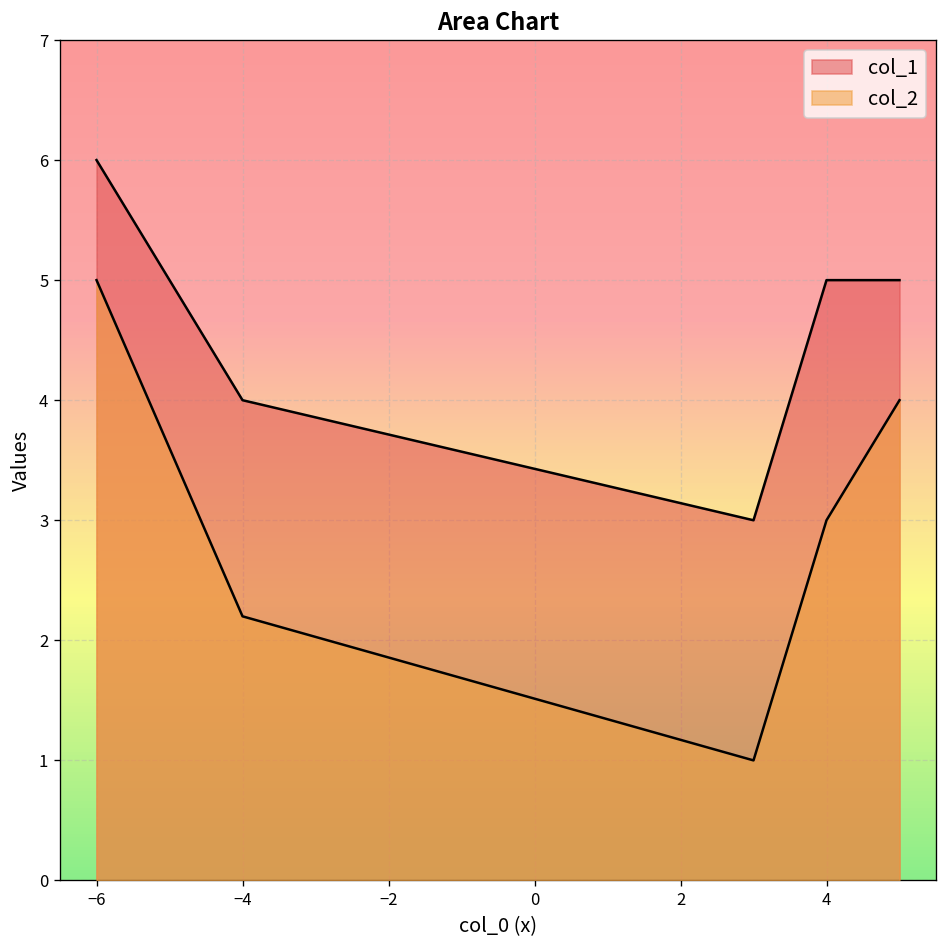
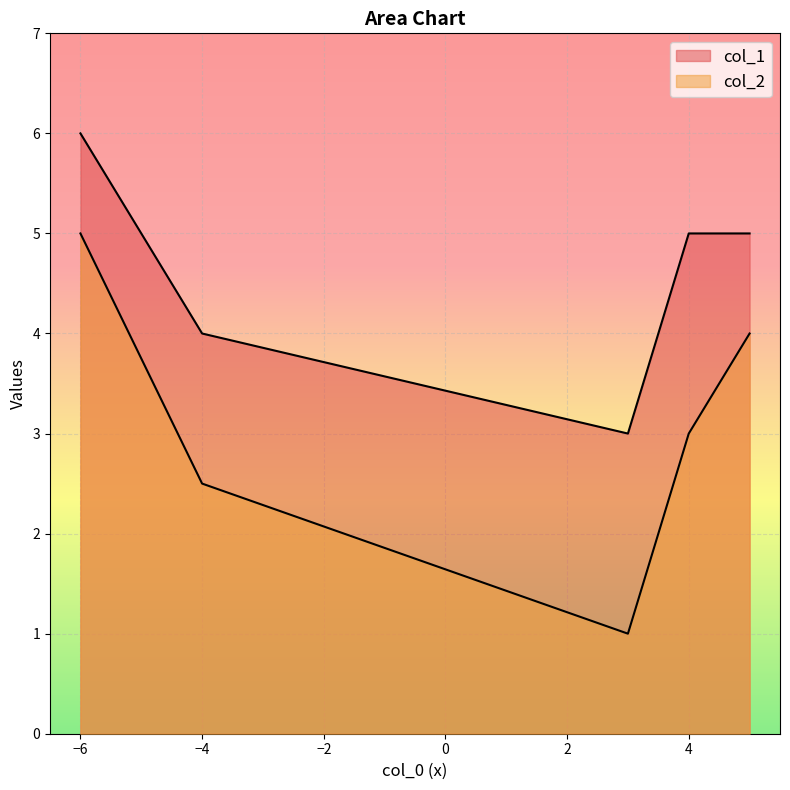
col_2, −4: 2.2 -> 2.5
